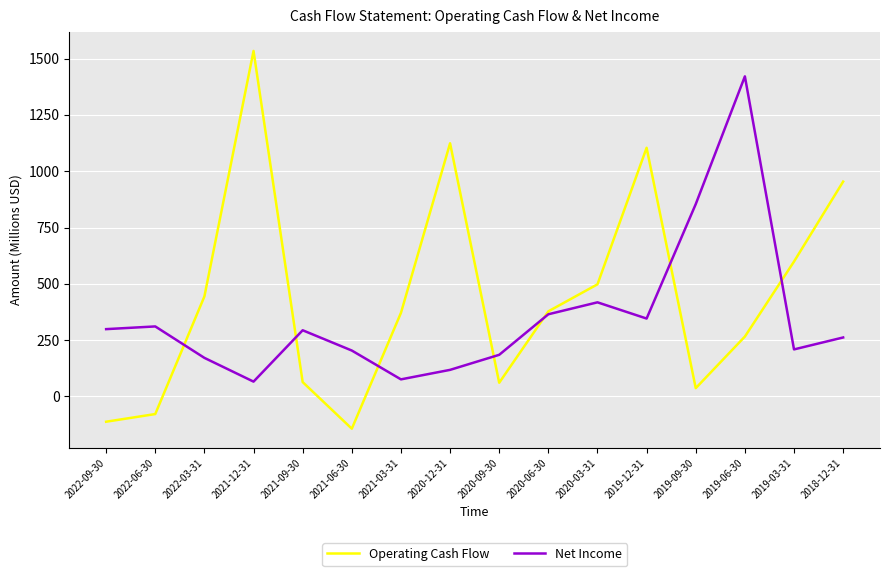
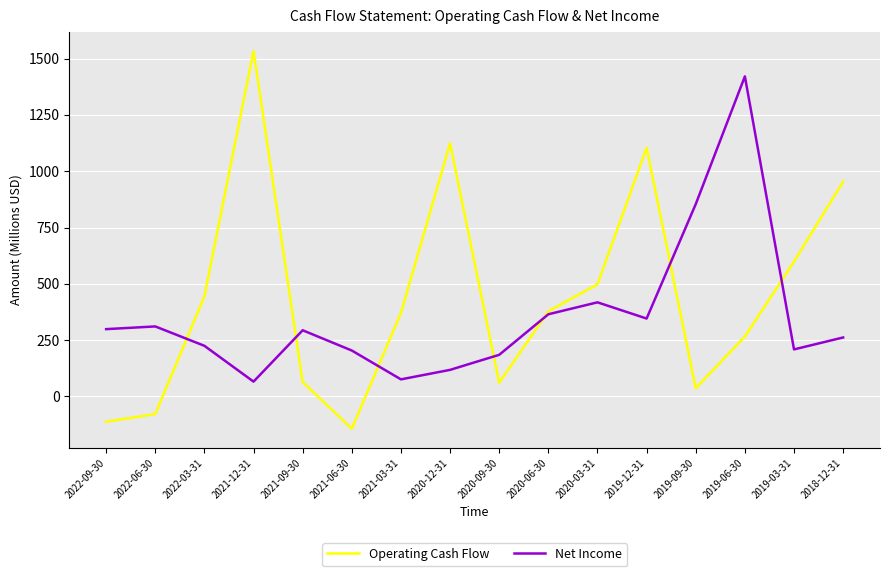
Net Income, 2022-03-31: 170 -> 230
